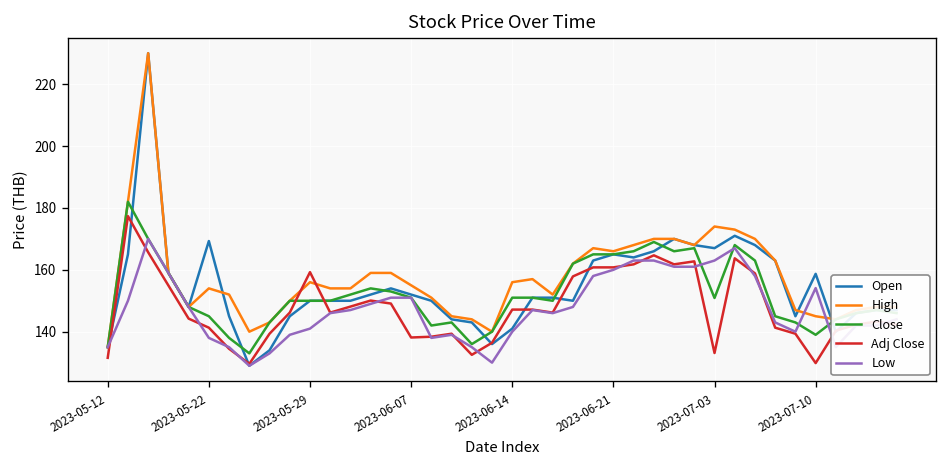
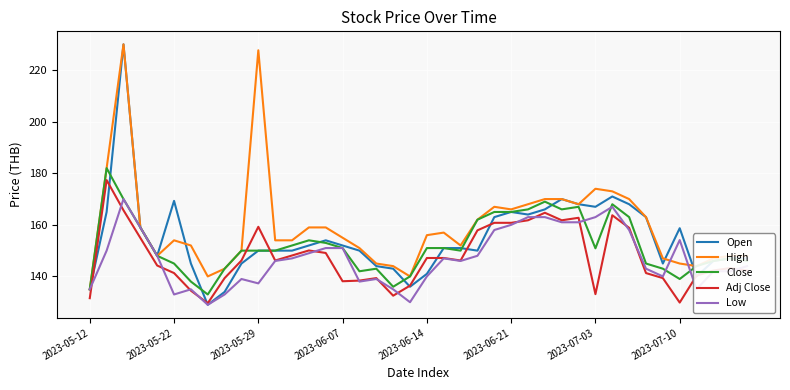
Low, 2023-05-22: 138 -> 133
High, 2023-05-29: 156 -> 228
Low, 2023-05-29: 141 -> 137
